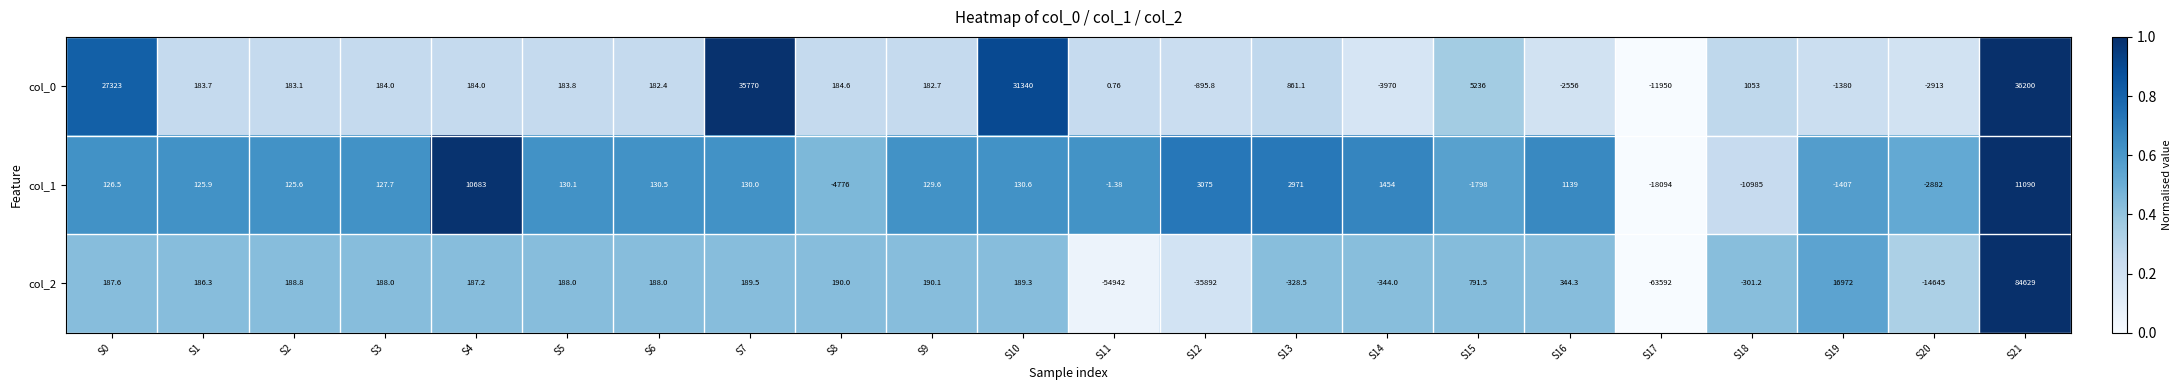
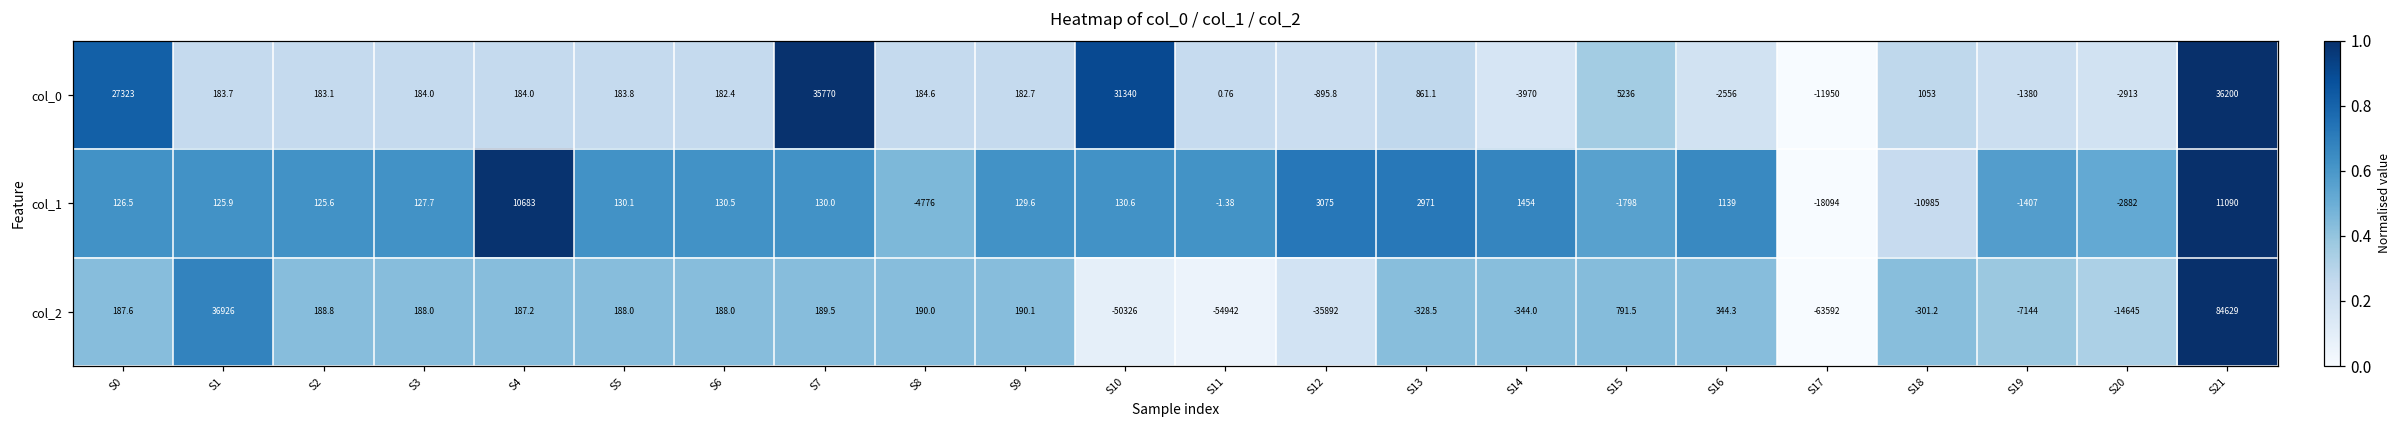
col_2, S1: 186.3 -> 36926
col_2, S10: 189.3 -> -50326
col_2, S19: 16972 -> -7144
